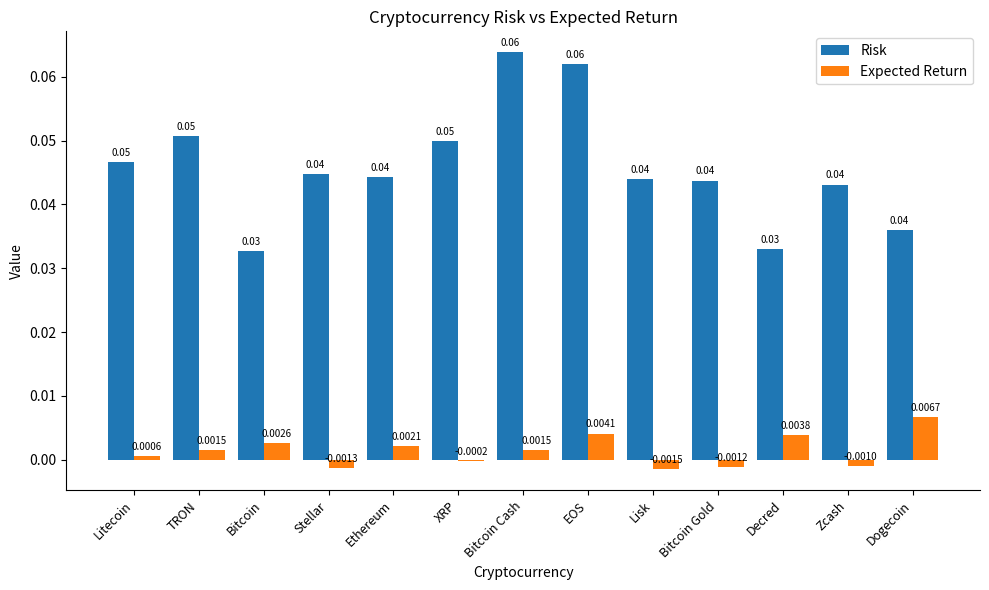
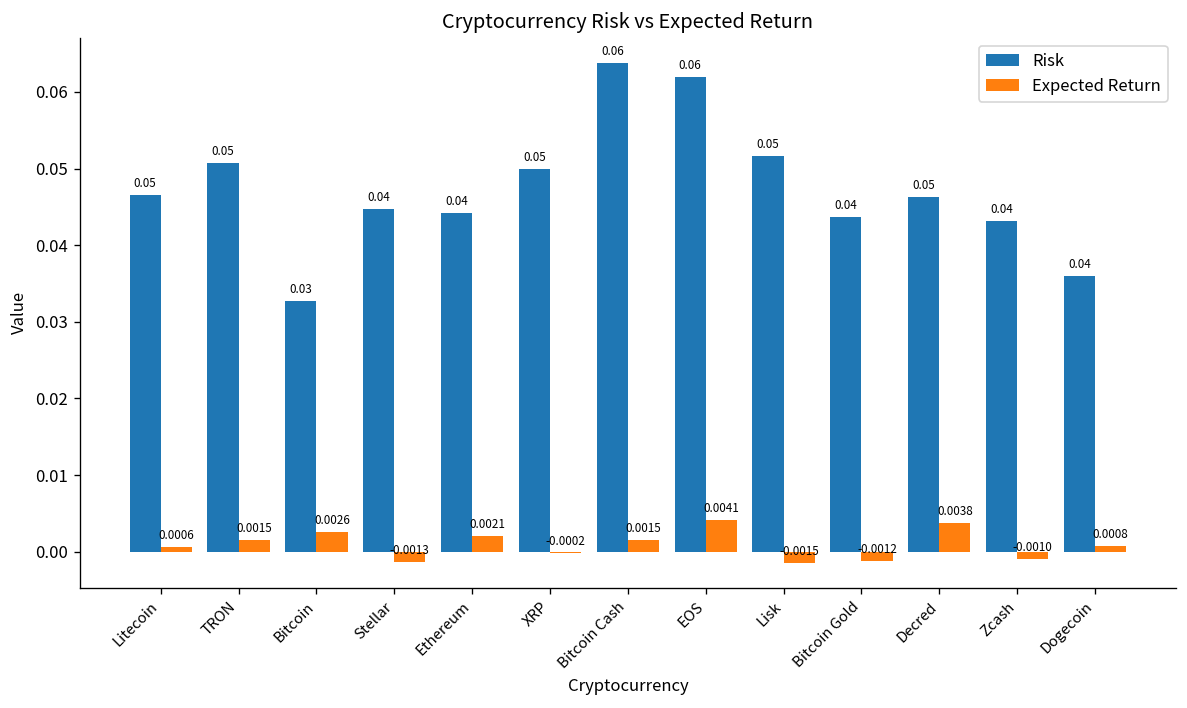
Risk, Lisk: 0.04 -> 0.05
Risk, Decred: 0.03 -> 0.05
Expected Return, Dogecoin: 0.0067 -> 0.0008
